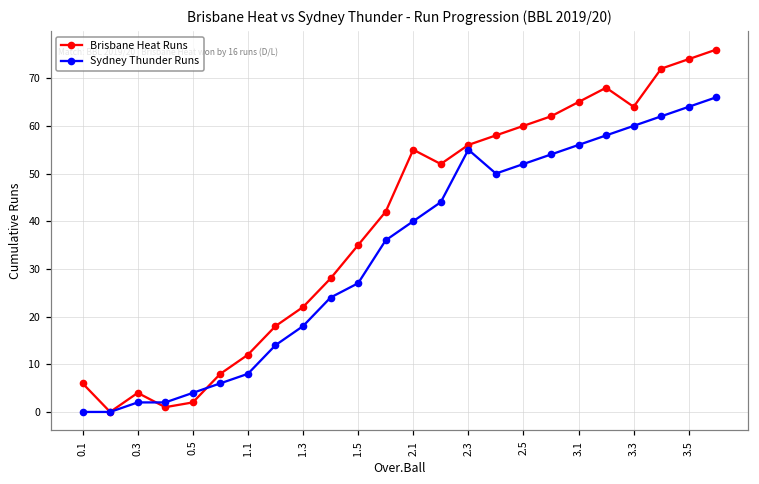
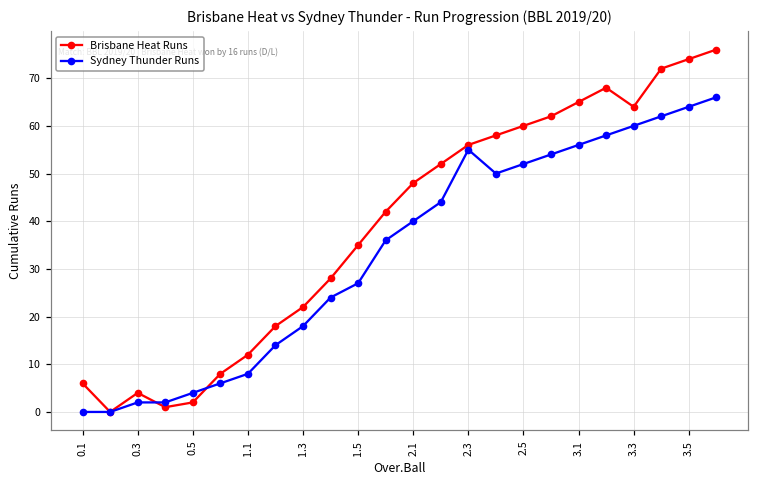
Brisbane Heat Runs, 2.1: 55 -> 48
